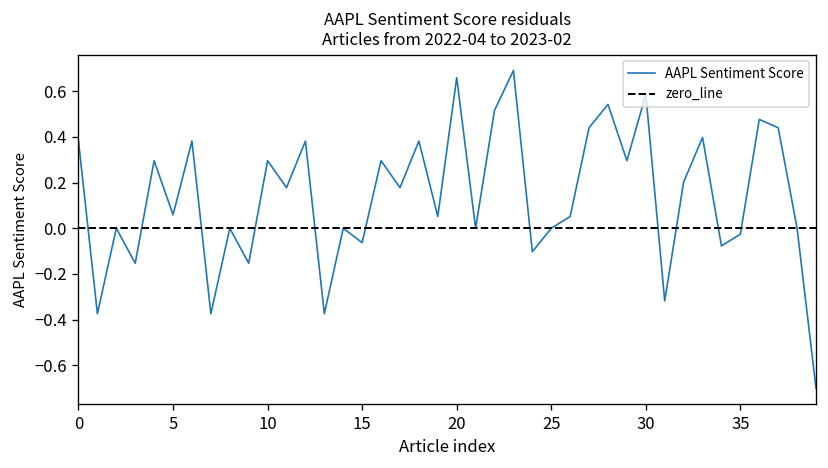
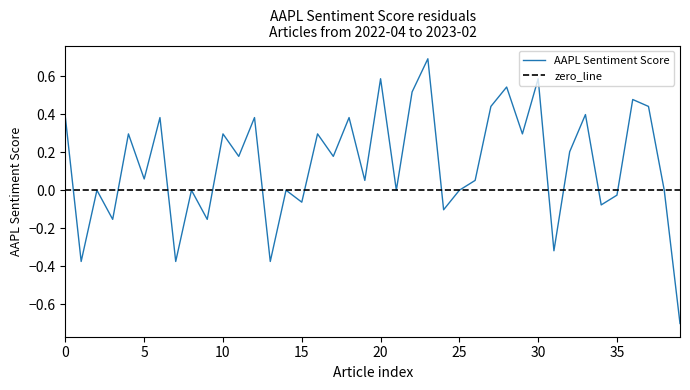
AAPL Sentiment Score, 20: 0.66 -> 0.59
